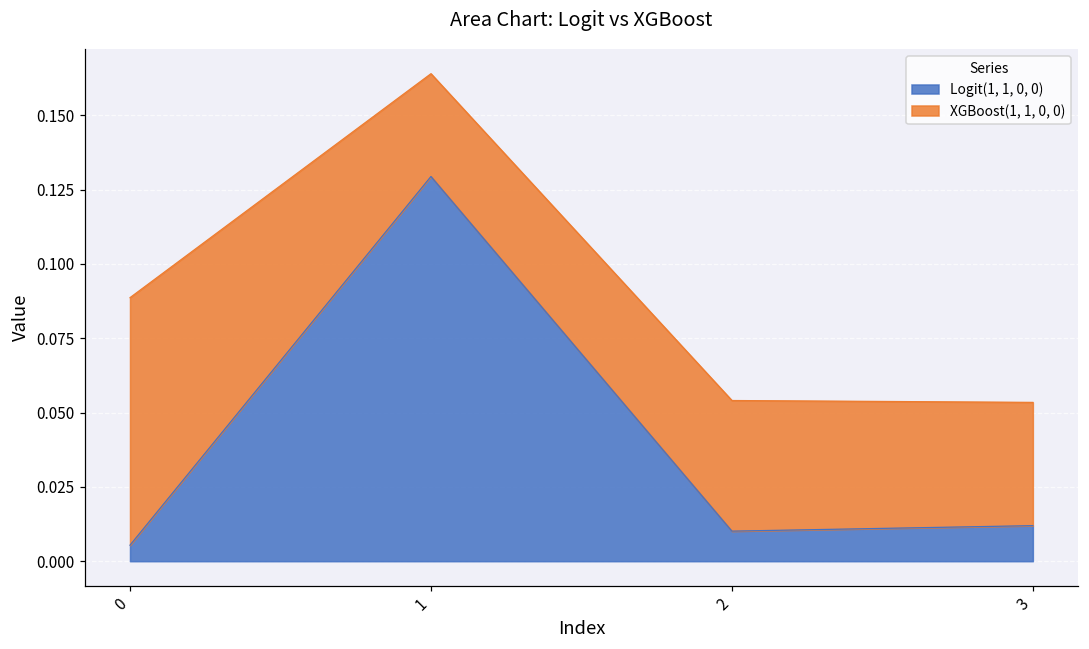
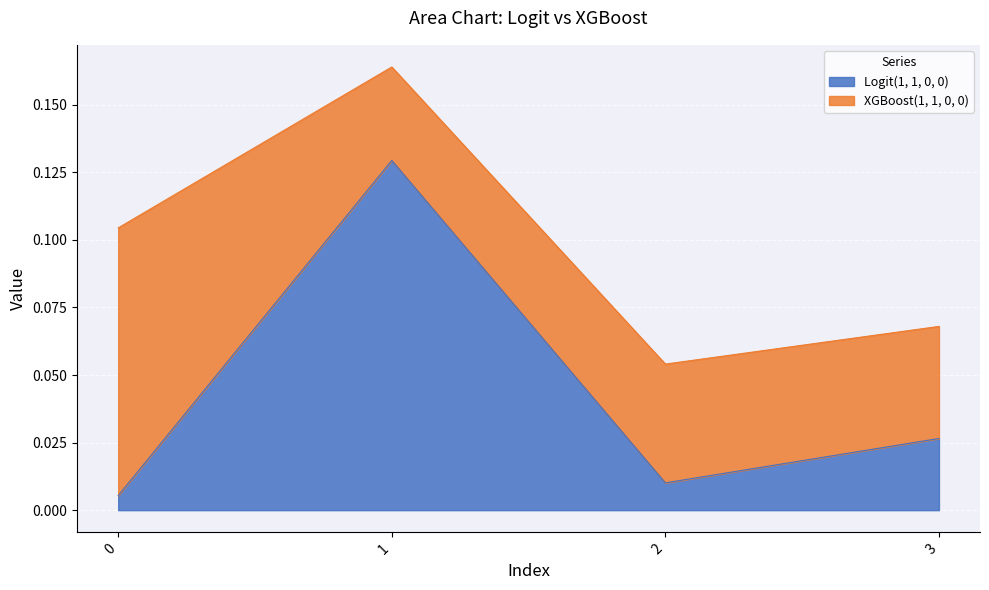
XGBoost(1, 1, 0, 0), 0: 0.083 -> 0.099
Logit(1, 1, 0, 0), 3: 0.012 -> 0.027
